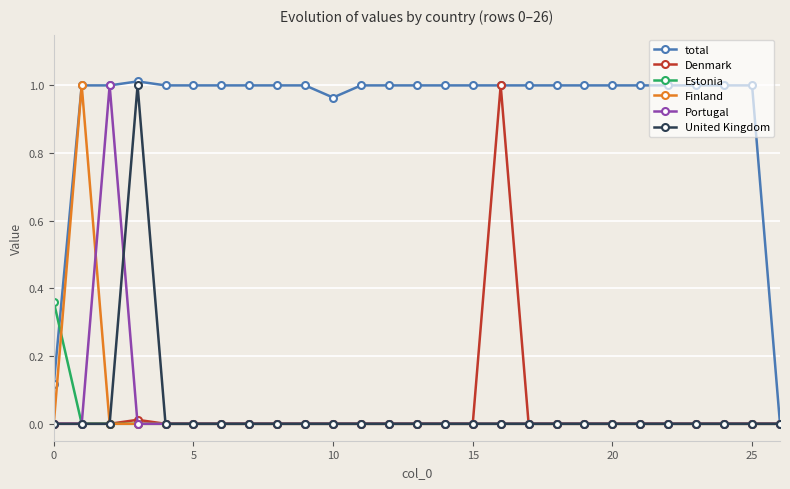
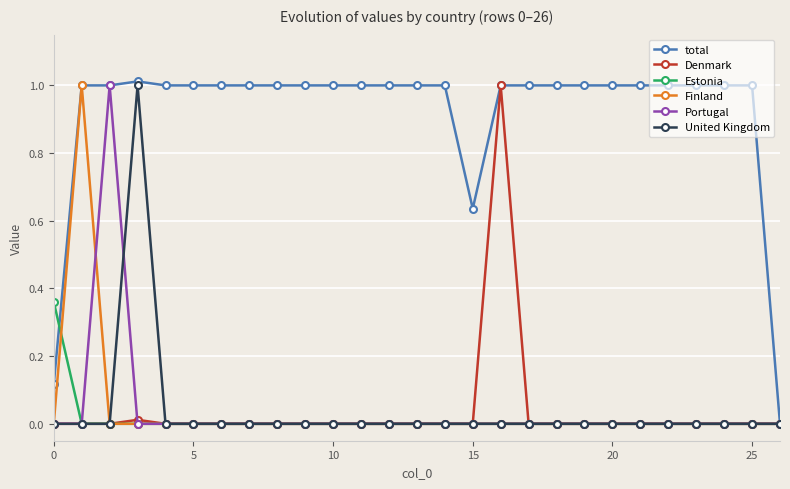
total, 10: 0.96 -> 1.00
total, 15: 1.00 -> 0.64
